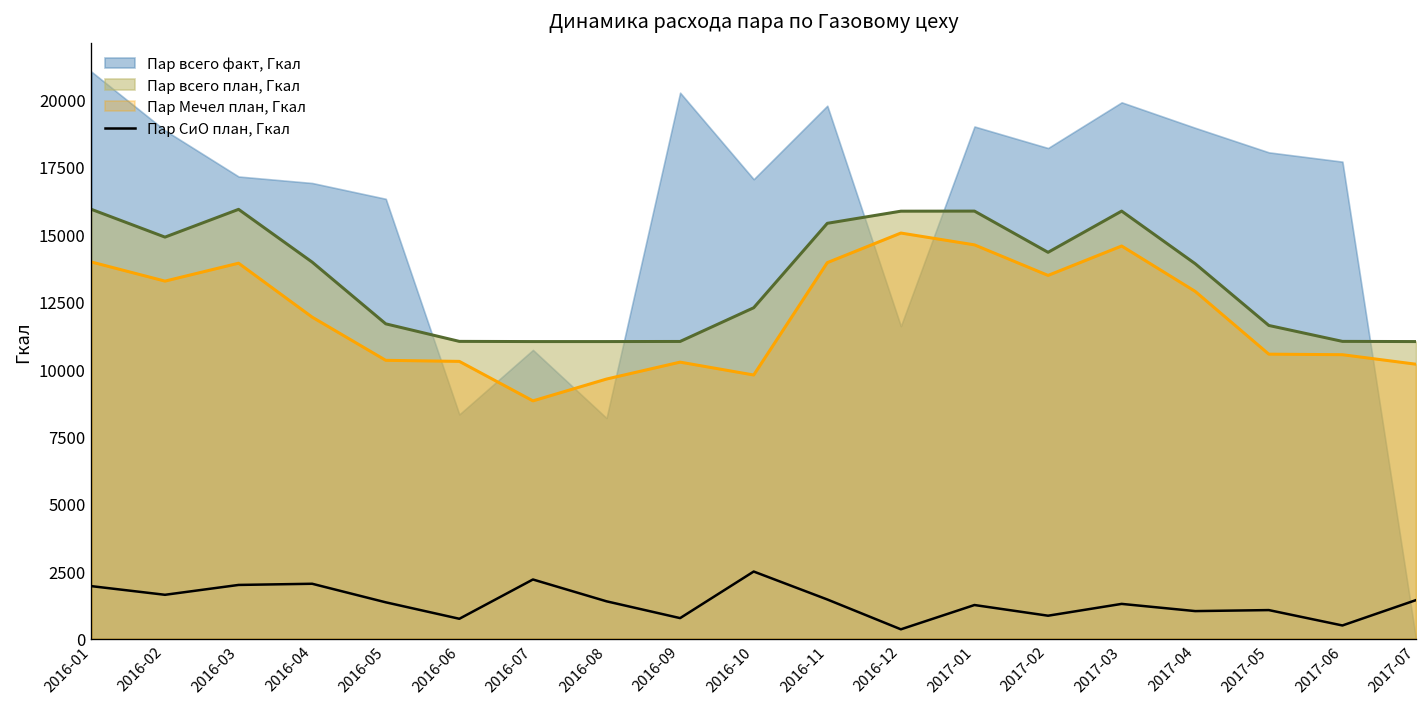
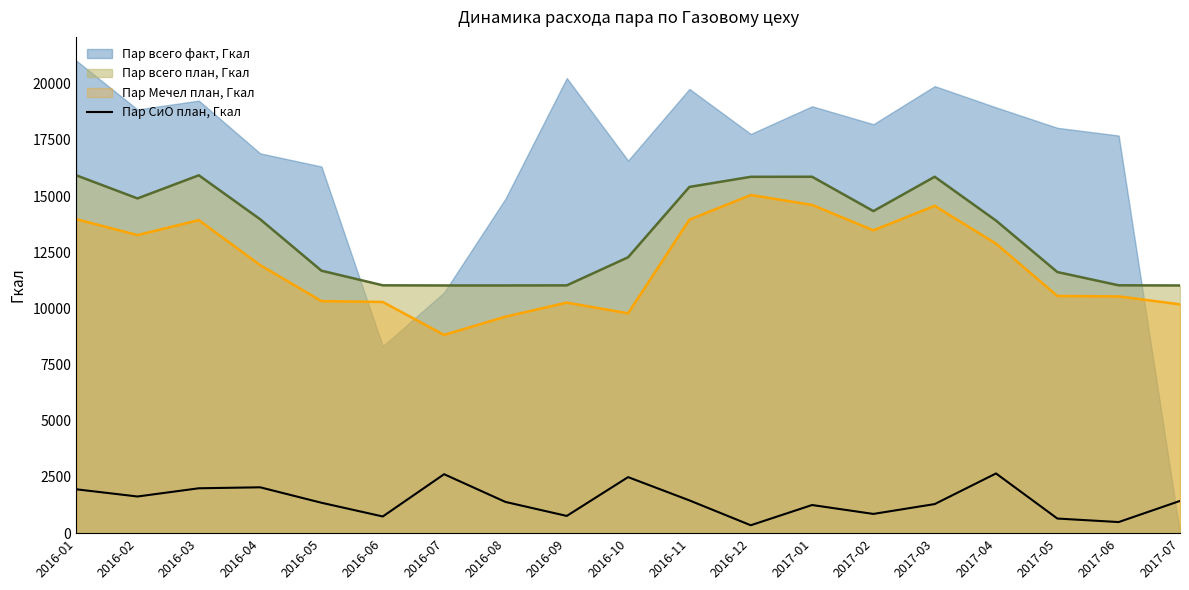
Пар всего факт, Гкал, 2016-03: 17100 -> 19300
Пар СиО план, Гкал, 2016-07: 2200 -> 2600
Пар всего факт, Гкал, 2016-08: 8200 -> 14900
Пар всего факт, Гкал, 2016-10: 17000 -> 16600
Пар всего факт, Гкал, 2016-12: 11600 -> 17800
Пар СиО план, Гкал, 2017-04: 1000 -> 2700
Пар СиО план, Гкал, 2017-05: 1100 -> 700
